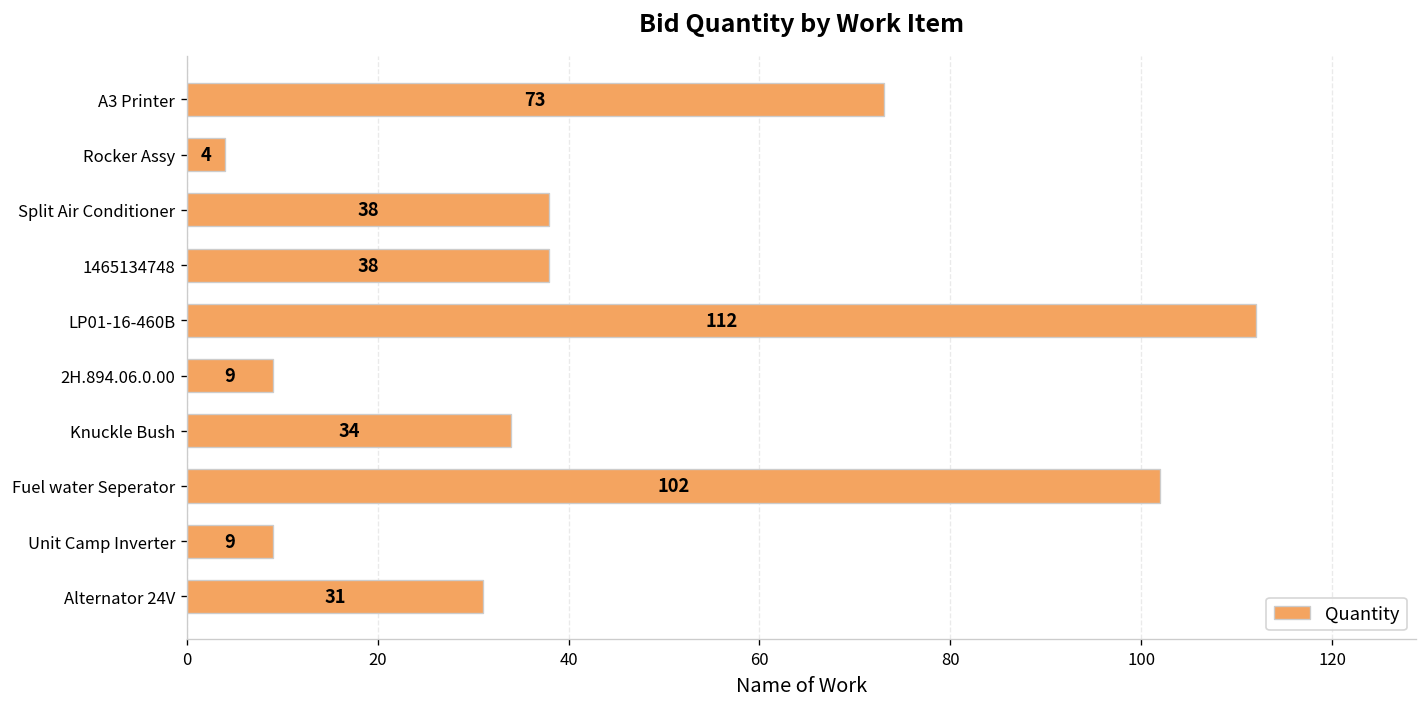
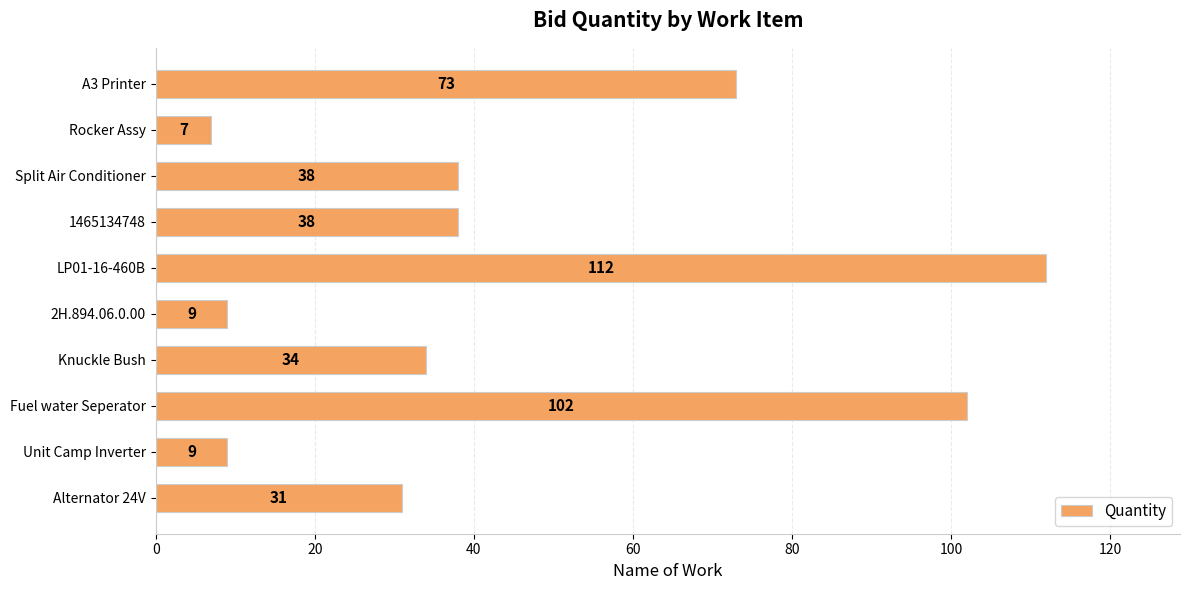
Rocker Assy: 4 -> 7
